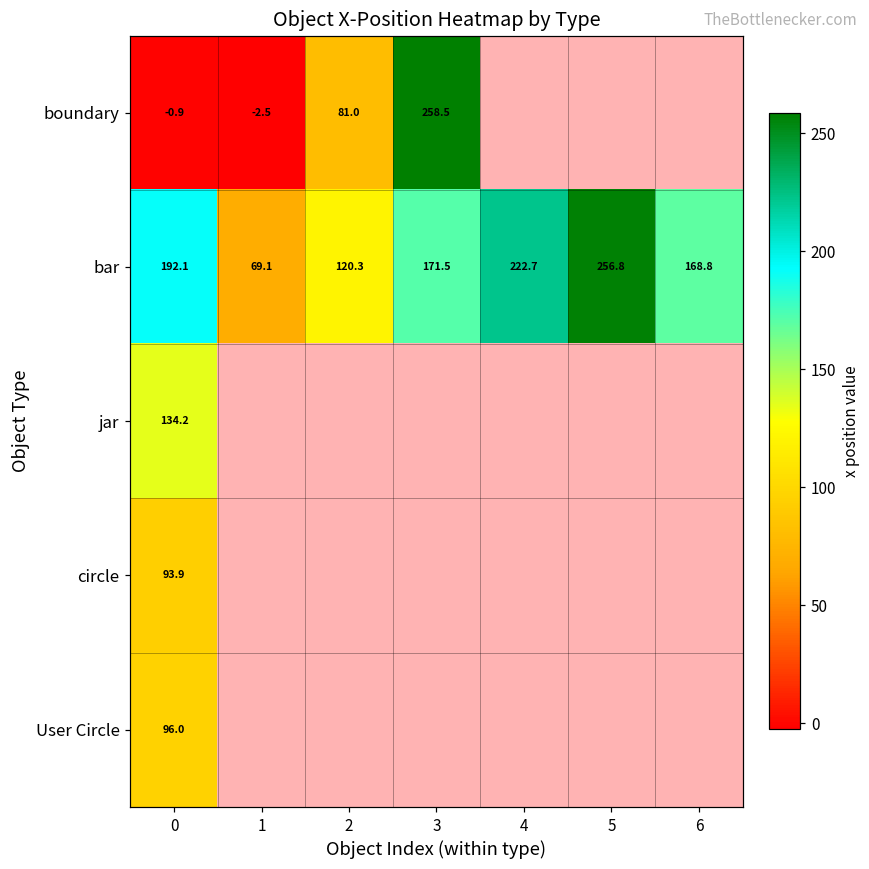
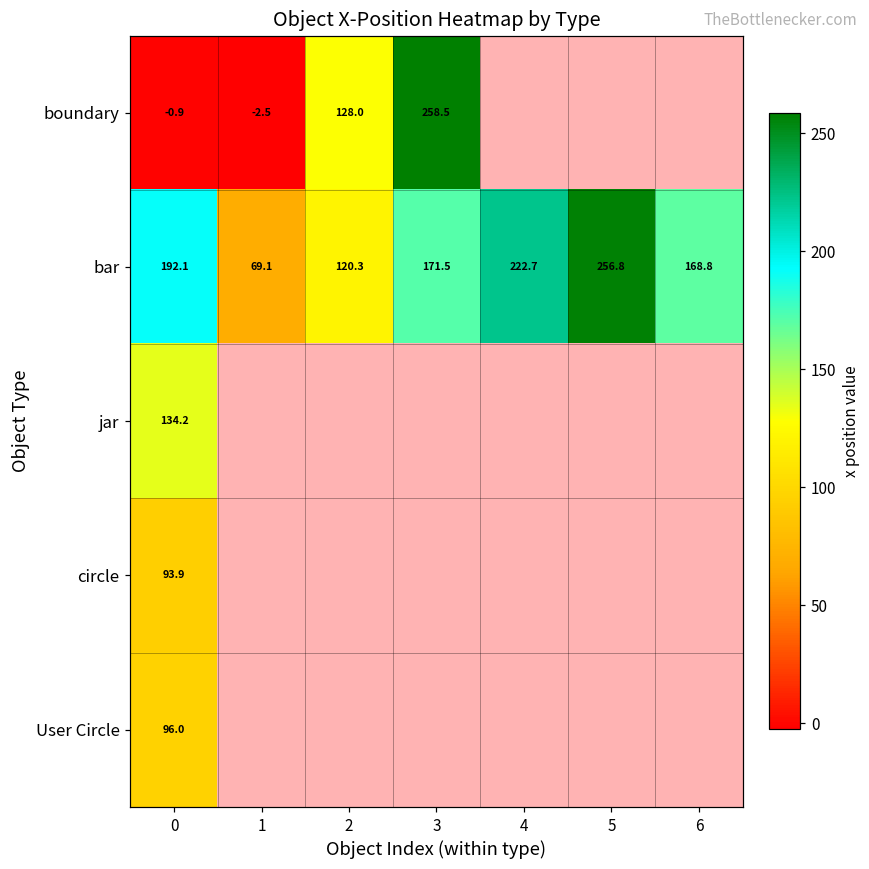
boundary, 2: 81.0 -> 128.0
